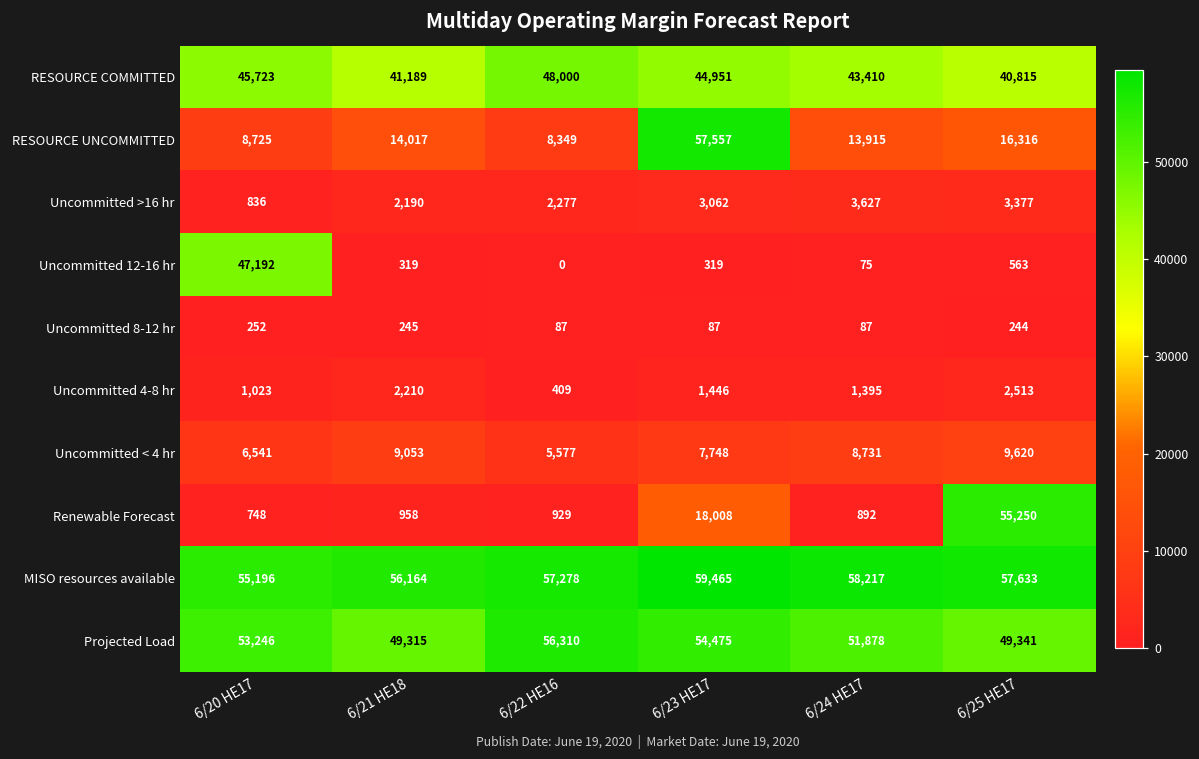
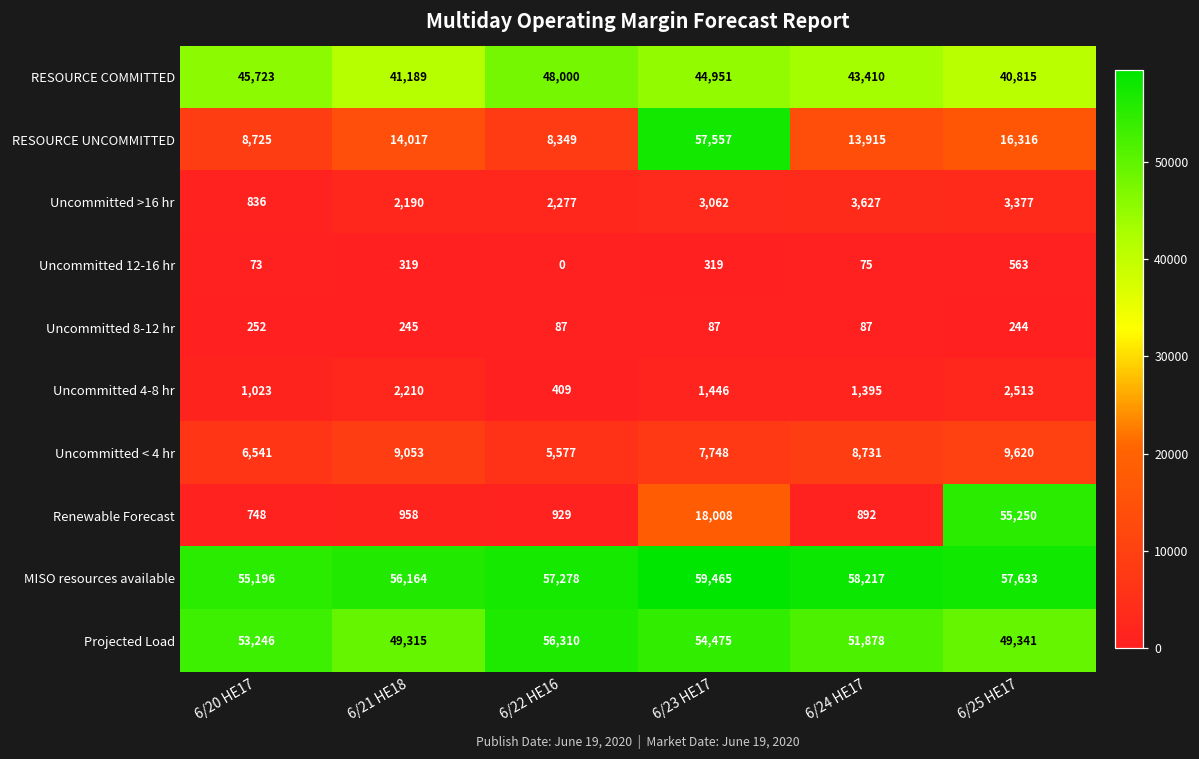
Uncommitted 12-16 hr, 6/20 HE17: 47,192 -> 73
